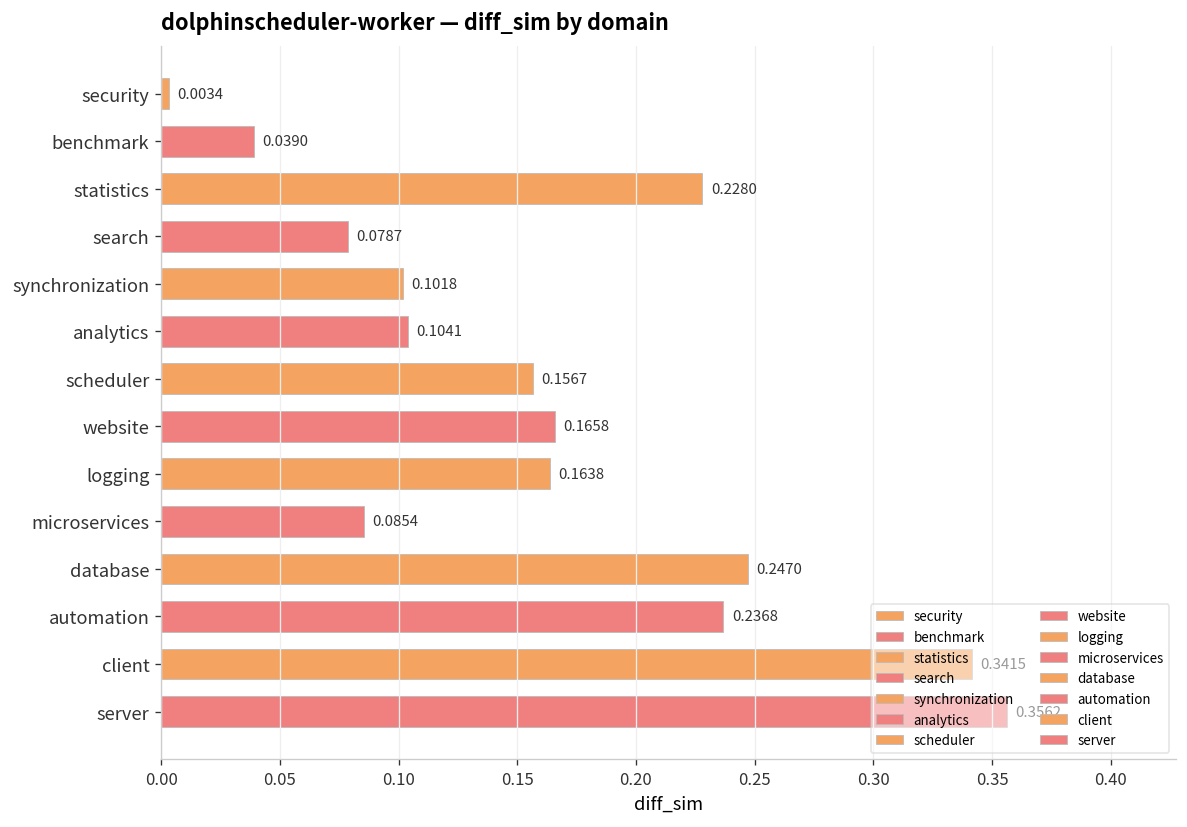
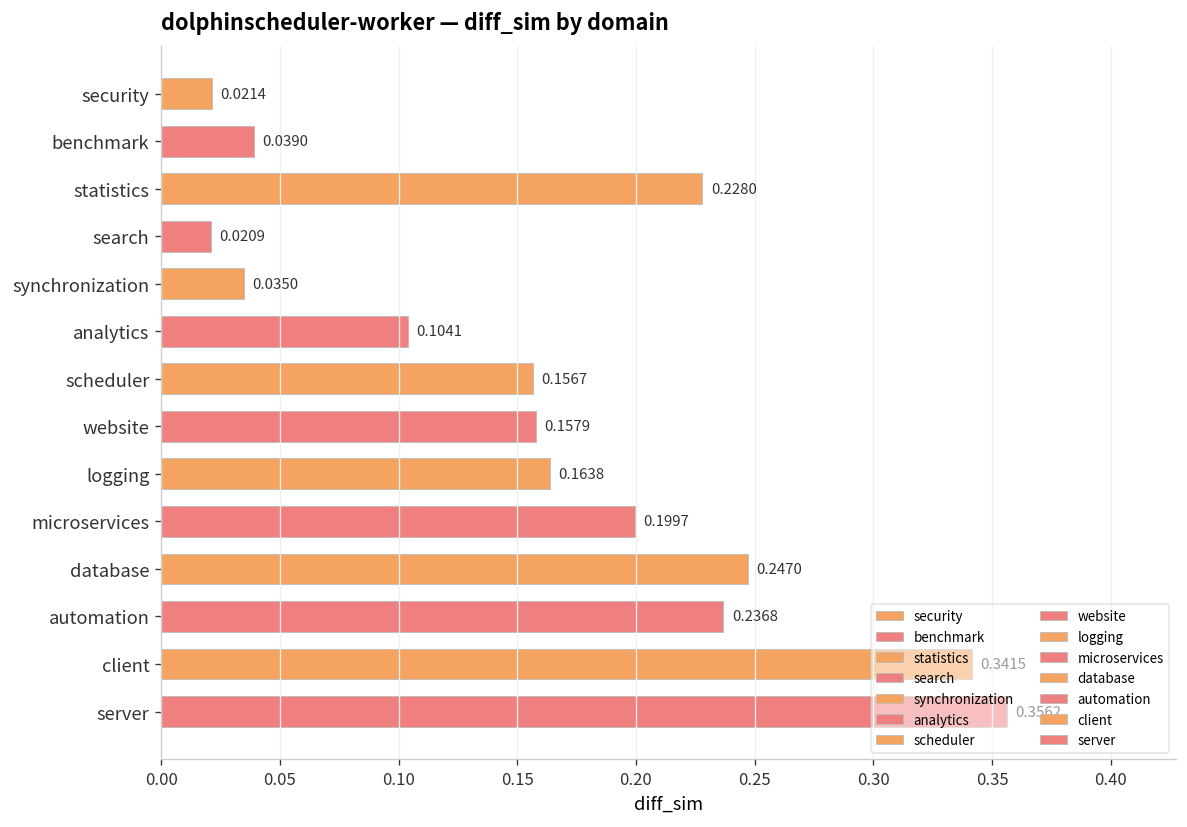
security: 0.0034 -> 0.0214
search: 0.0787 -> 0.0209
synchronization: 0.1018 -> 0.0350
website: 0.1658 -> 0.1579
microservices: 0.0854 -> 0.1997
